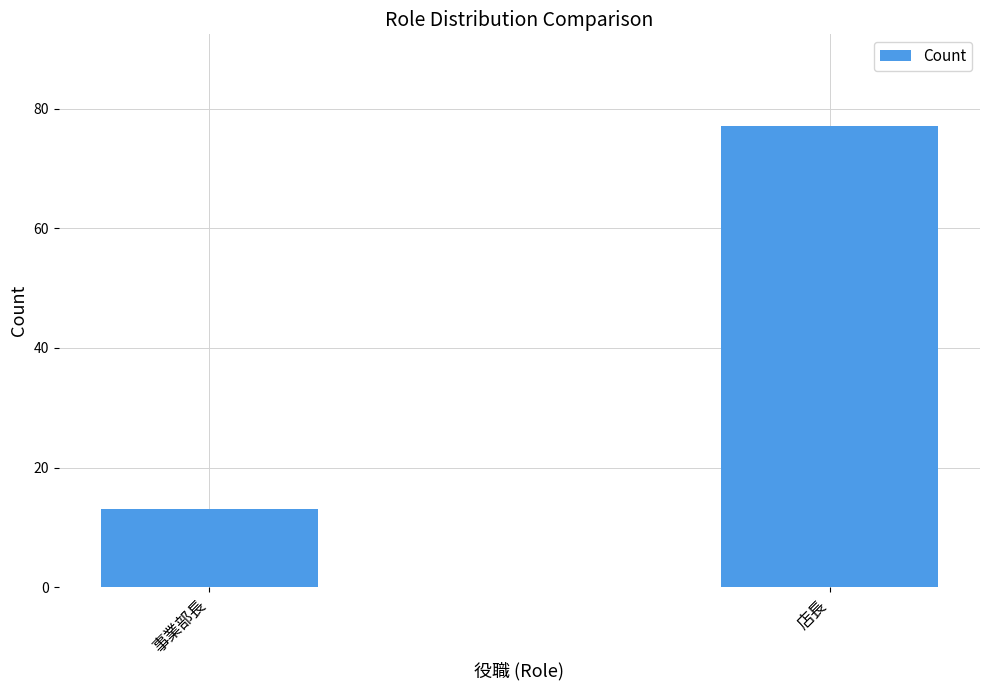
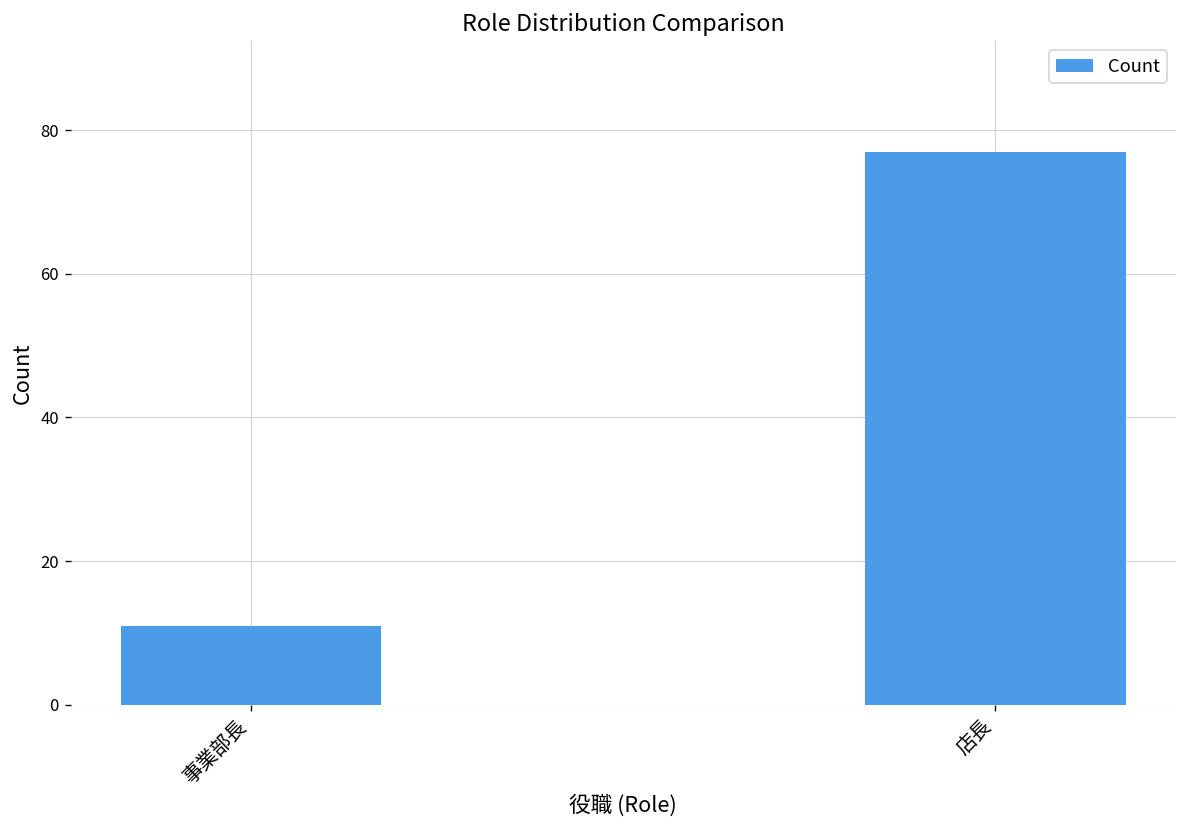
事業部長: 13 -> 11
